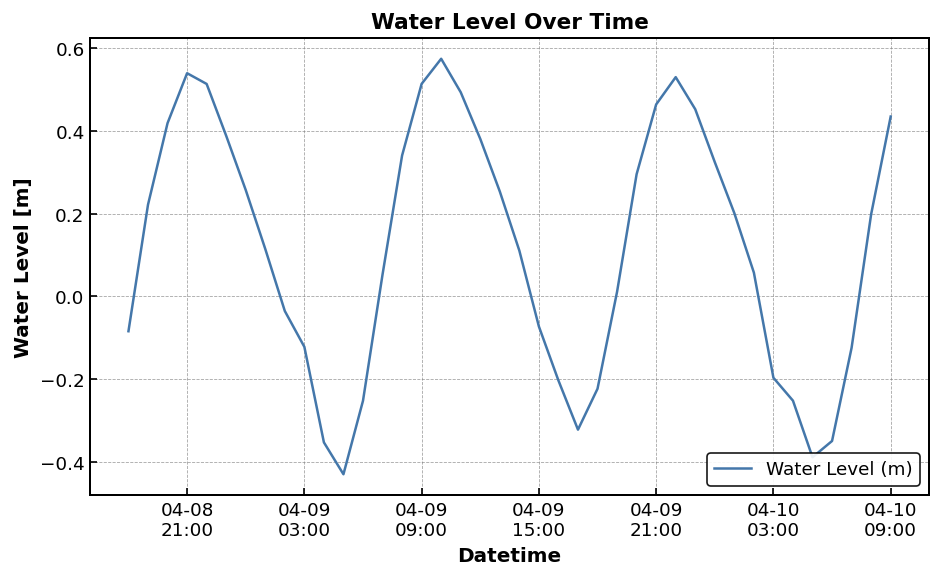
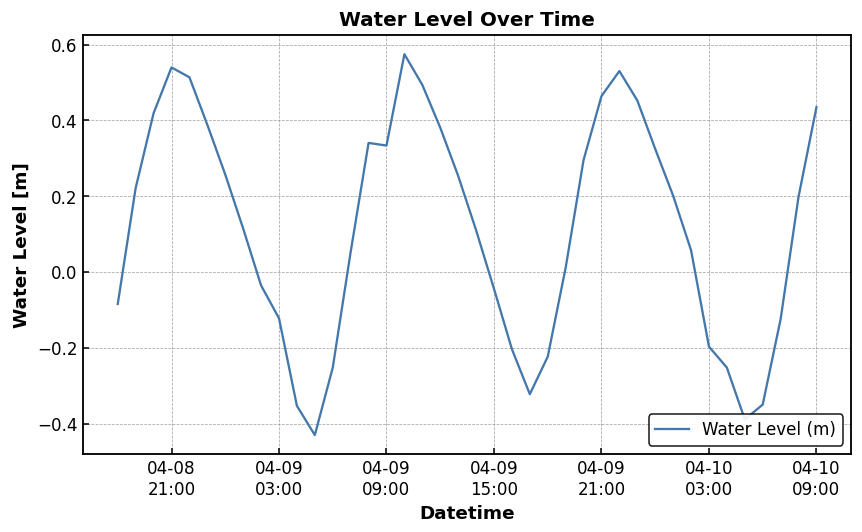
04-09 09:00: 0.51 -> 0.33
04-09 15:00: -0.07 -> -0.04
